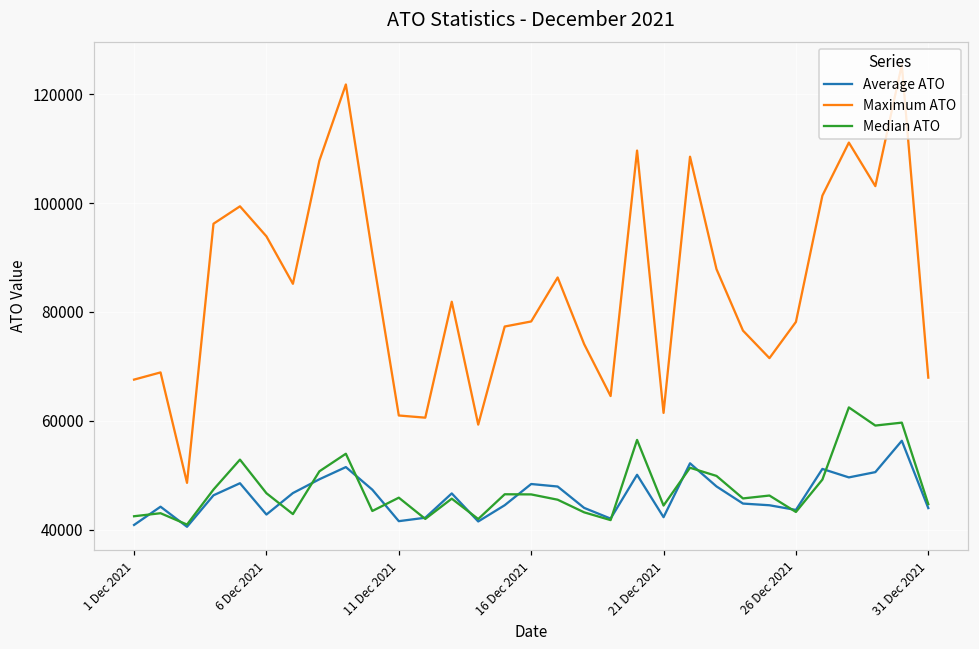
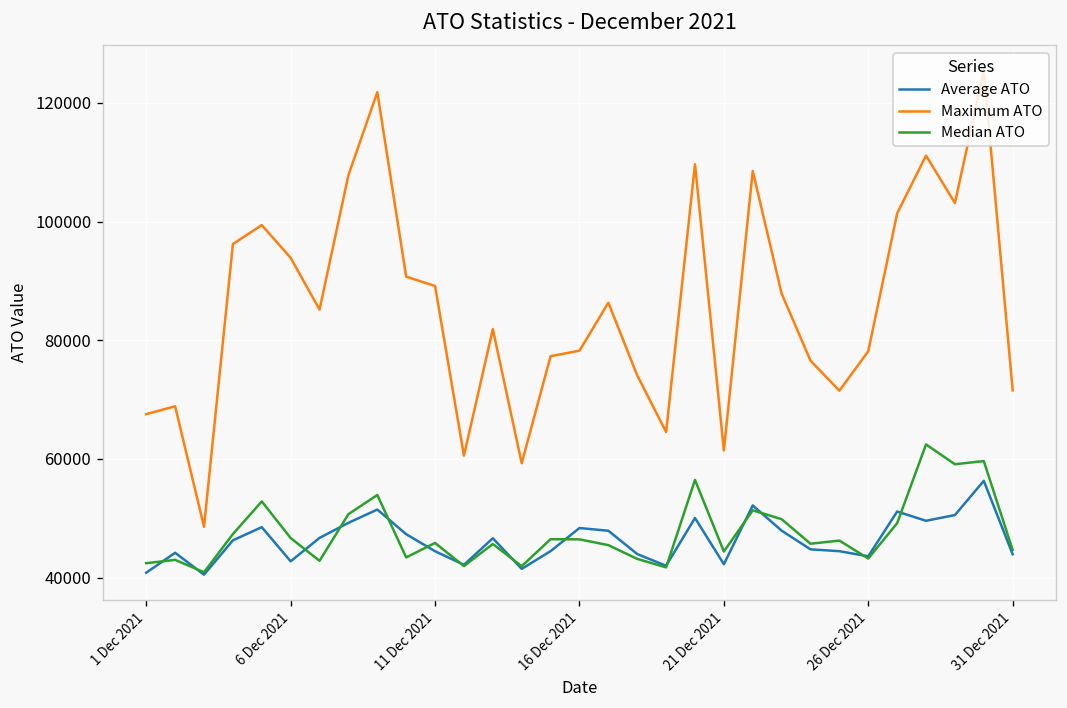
Average ATO, 11 Dec 2021: 42000 -> 44000
Maximum ATO, 11 Dec 2021: 61000 -> 89000
Maximum ATO, 31 Dec 2021: 68000 -> 72000
